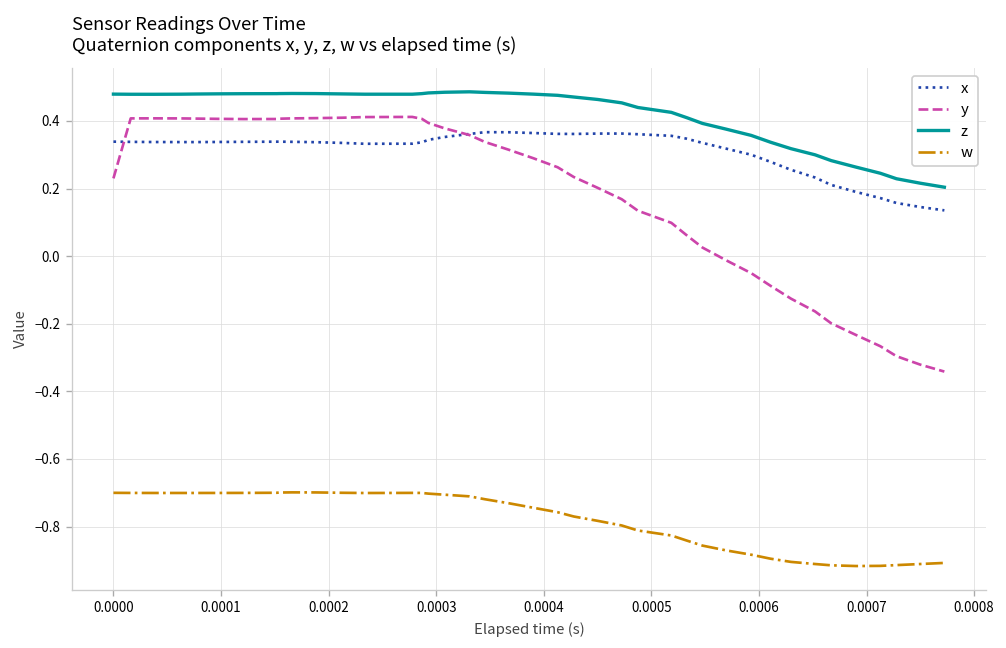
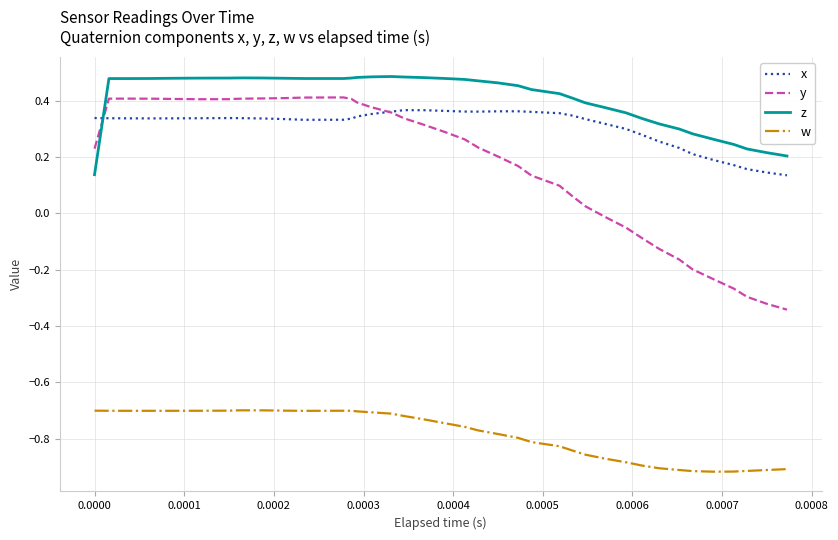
z, 0.0000: 0.48 -> 0.14
